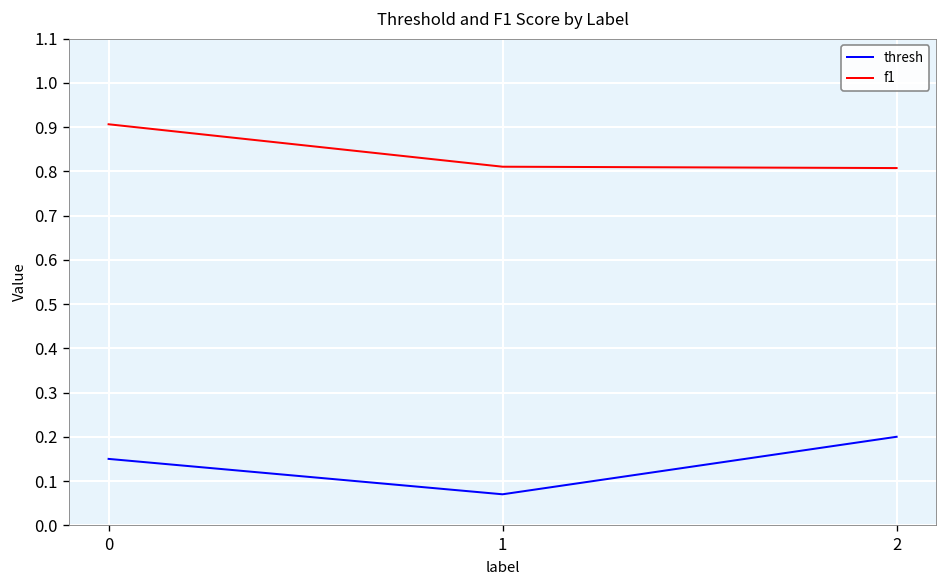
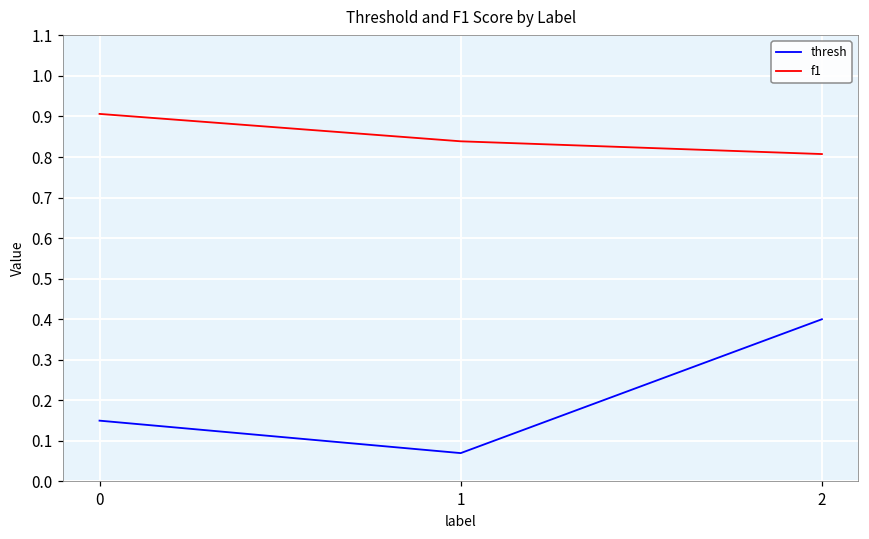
f1, 1: 0.81 -> 0.84
thresh, 2: 0.2 -> 0.4
